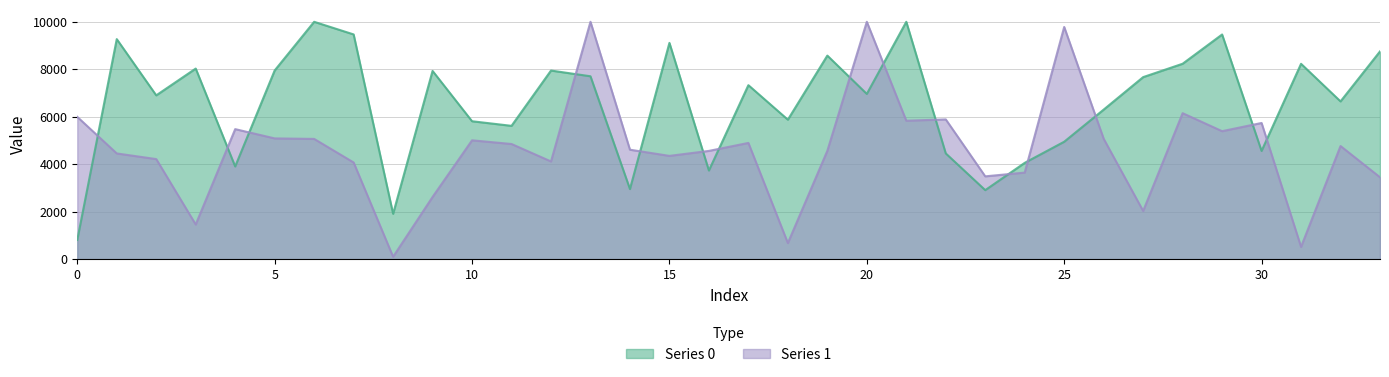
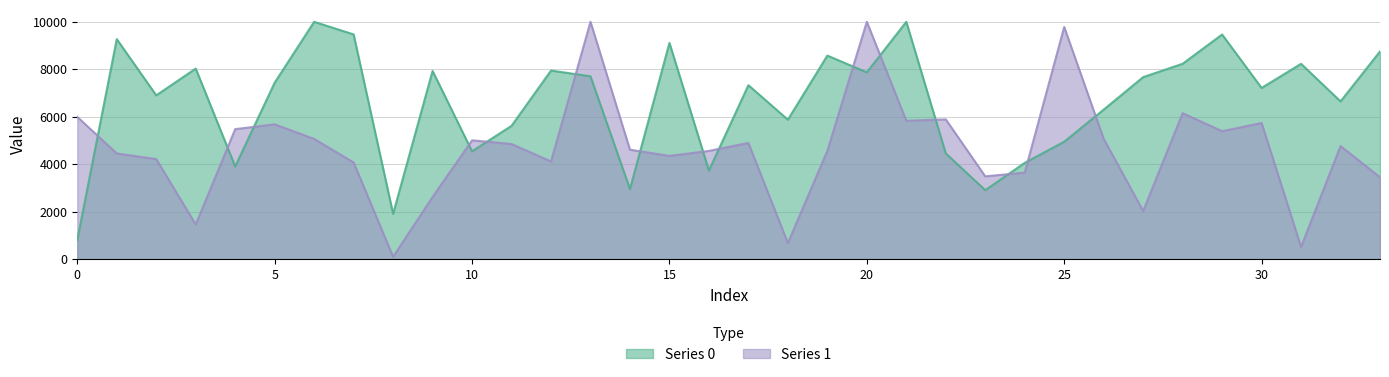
Series 0, 5: 7900 -> 7400
Series 1, 5: 5100 -> 5700
Series 0, 10: 5800 -> 4500
Series 0, 20: 7000 -> 7900
Series 0, 30: 4600 -> 7200
